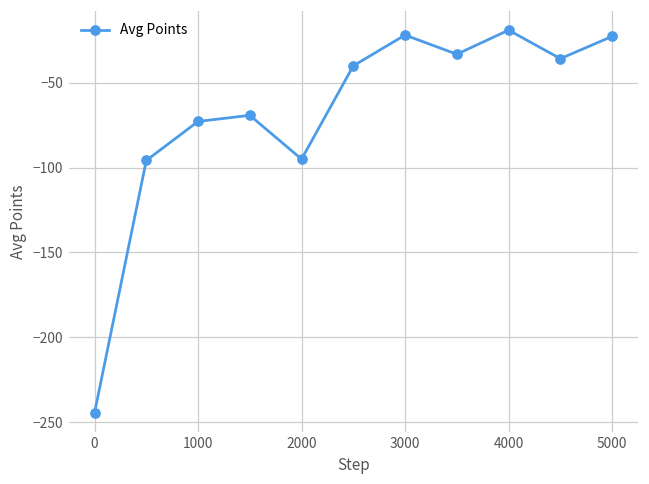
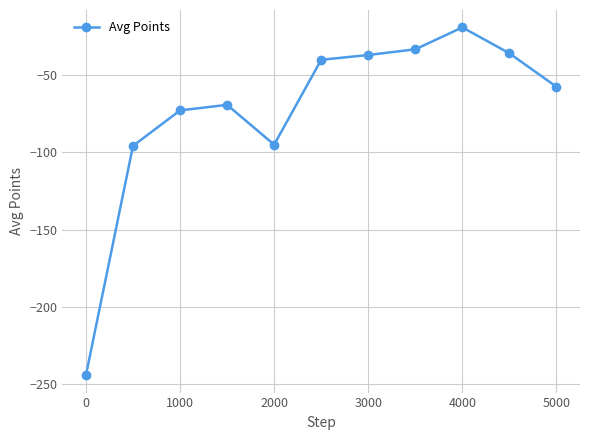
3000: -22 -> -37
5000: -23 -> -58
